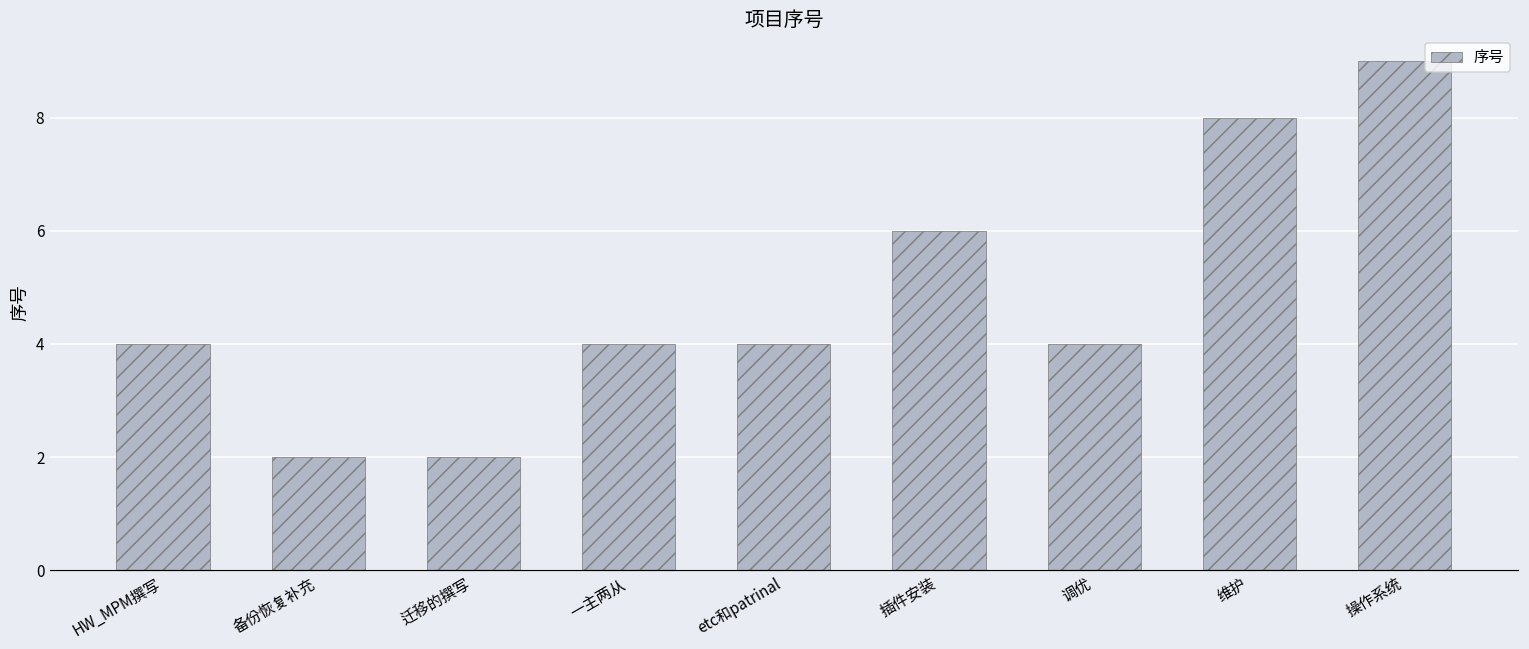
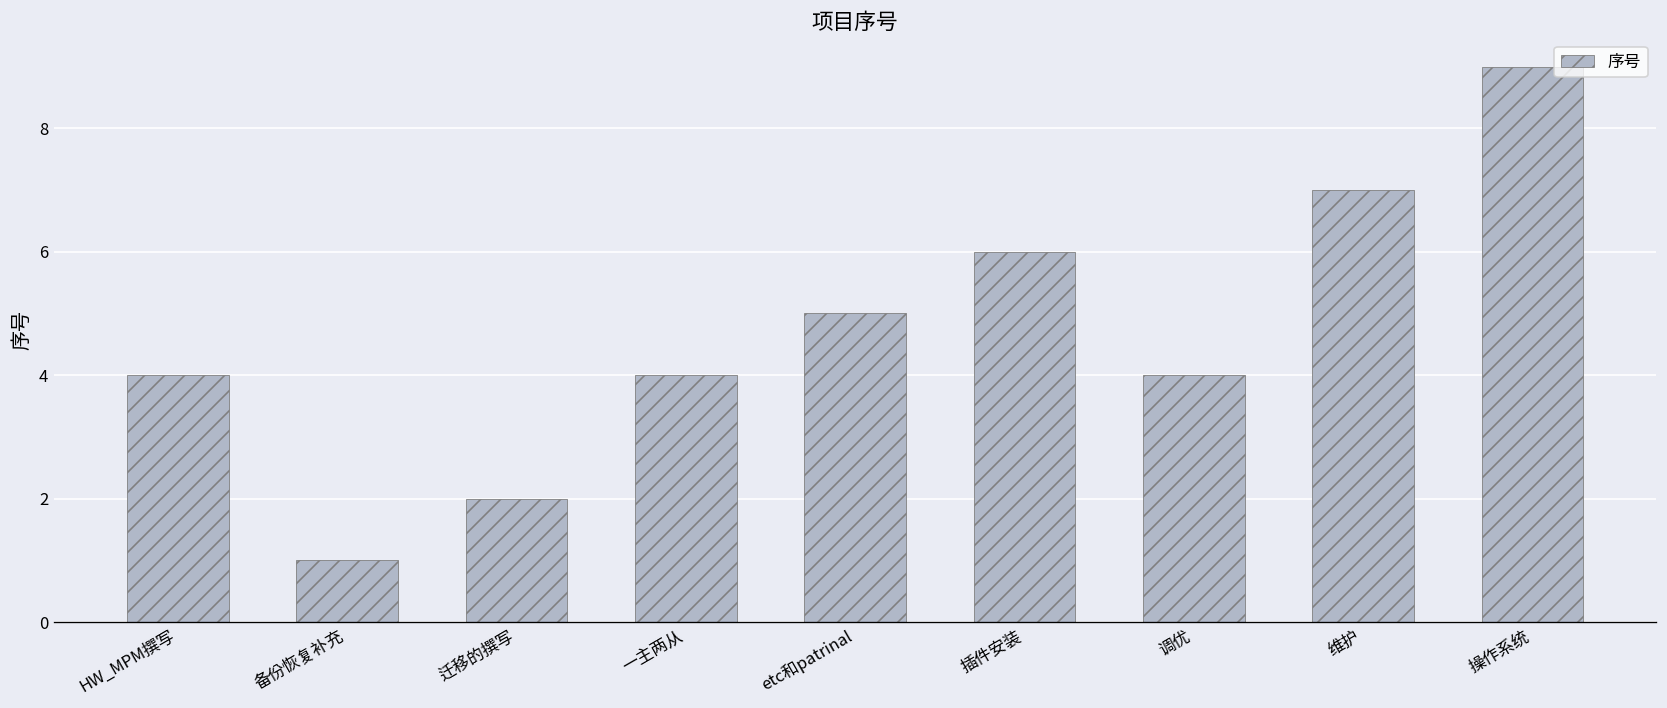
备份恢复补充: 2 -> 1
etc和patrinal: 4 -> 5
维护: 8 -> 7
